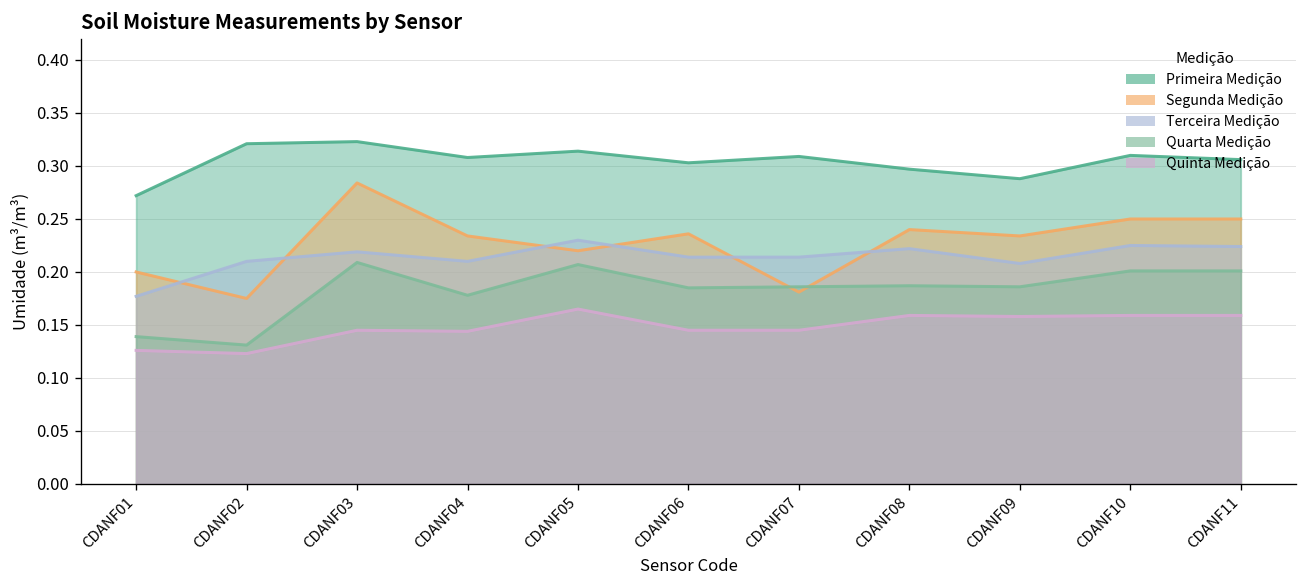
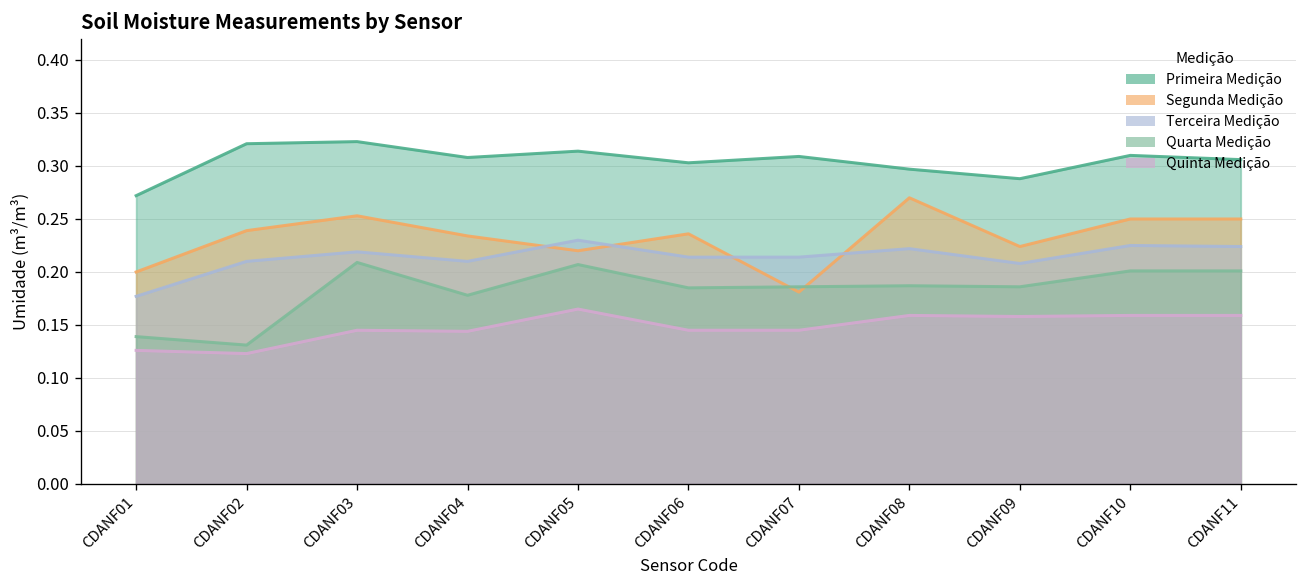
Segunda Medição, CDANF02: 0.18 -> 0.24
Segunda Medição, CDANF03: 0.28 -> 0.25
Segunda Medição, CDANF08: 0.24 -> 0.27
Segunda Medição, CDANF09: 0.23 -> 0.22
